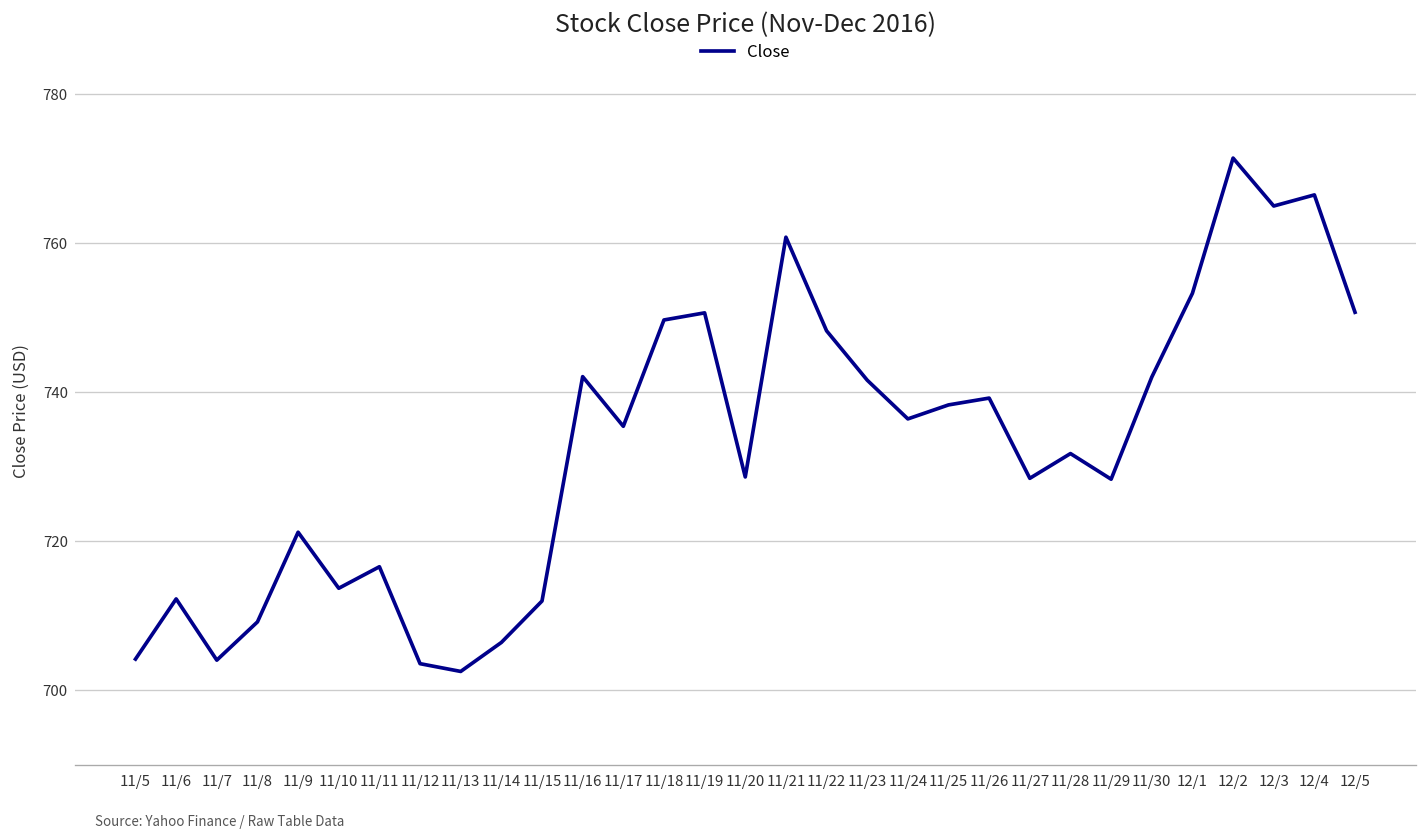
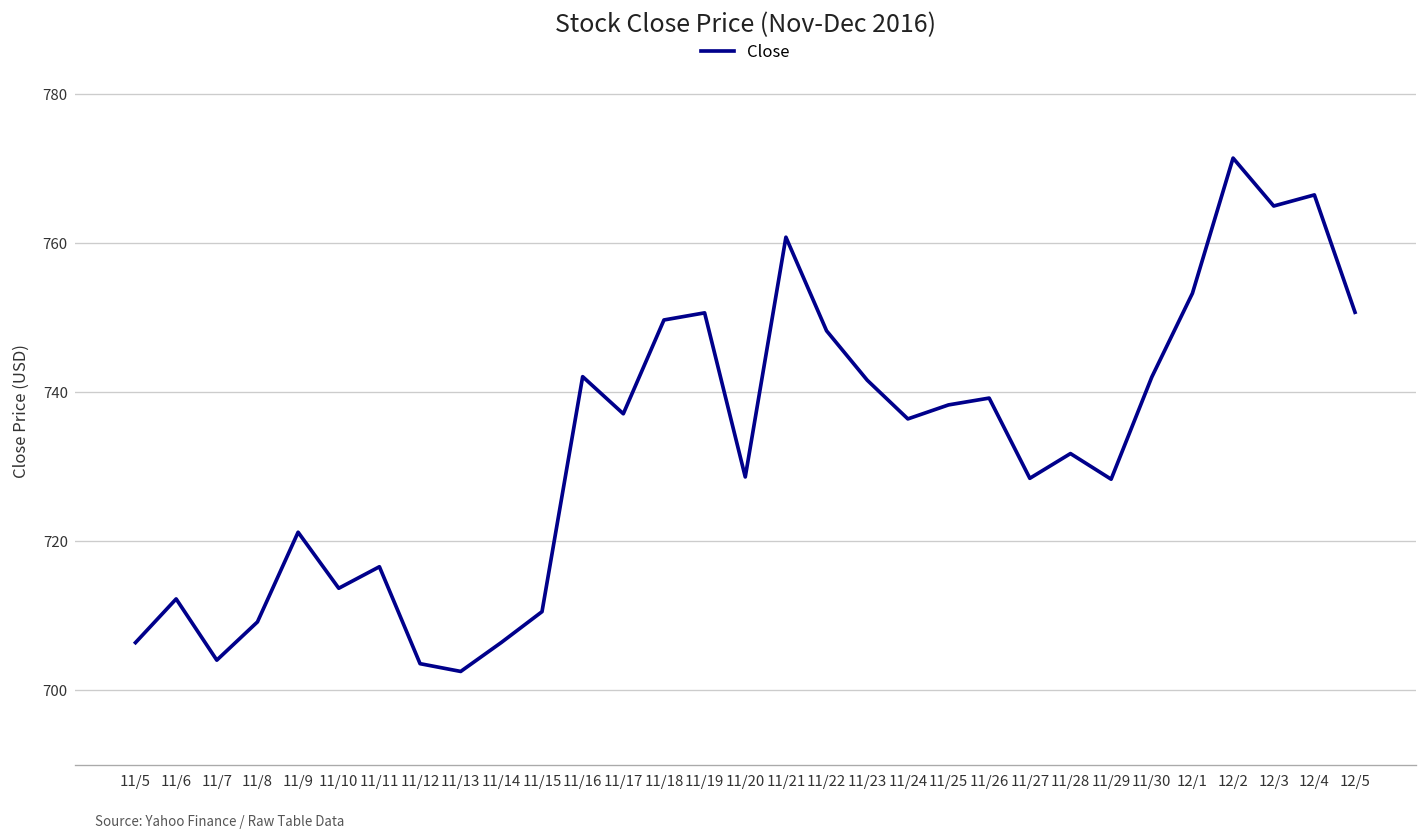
11/5: 704 -> 706
11/15: 712 -> 711
11/17: 735 -> 737
